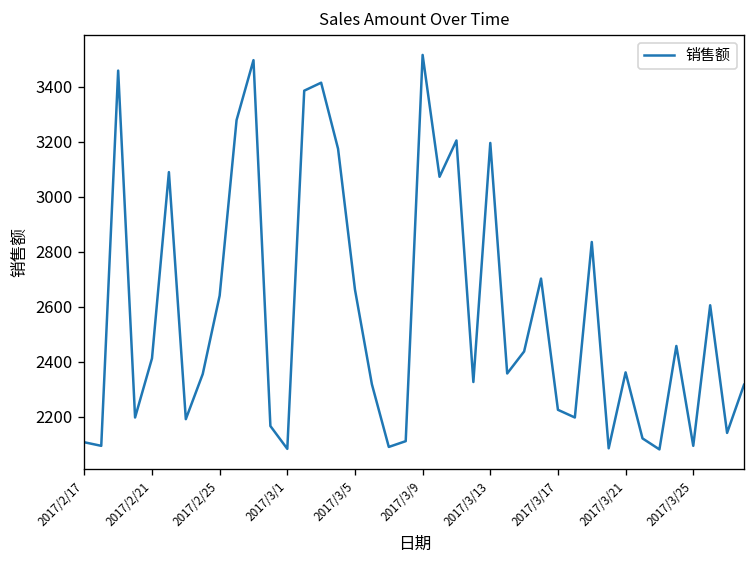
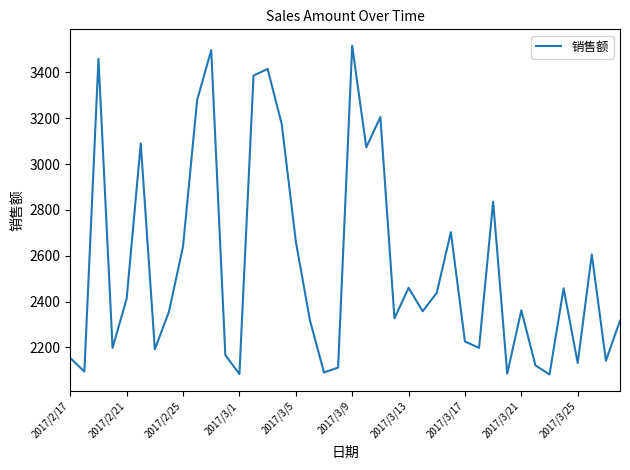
2017/2/17: 2110 -> 2150
2017/3/13: 3200 -> 2460
2017/3/25: 2100 -> 2130
